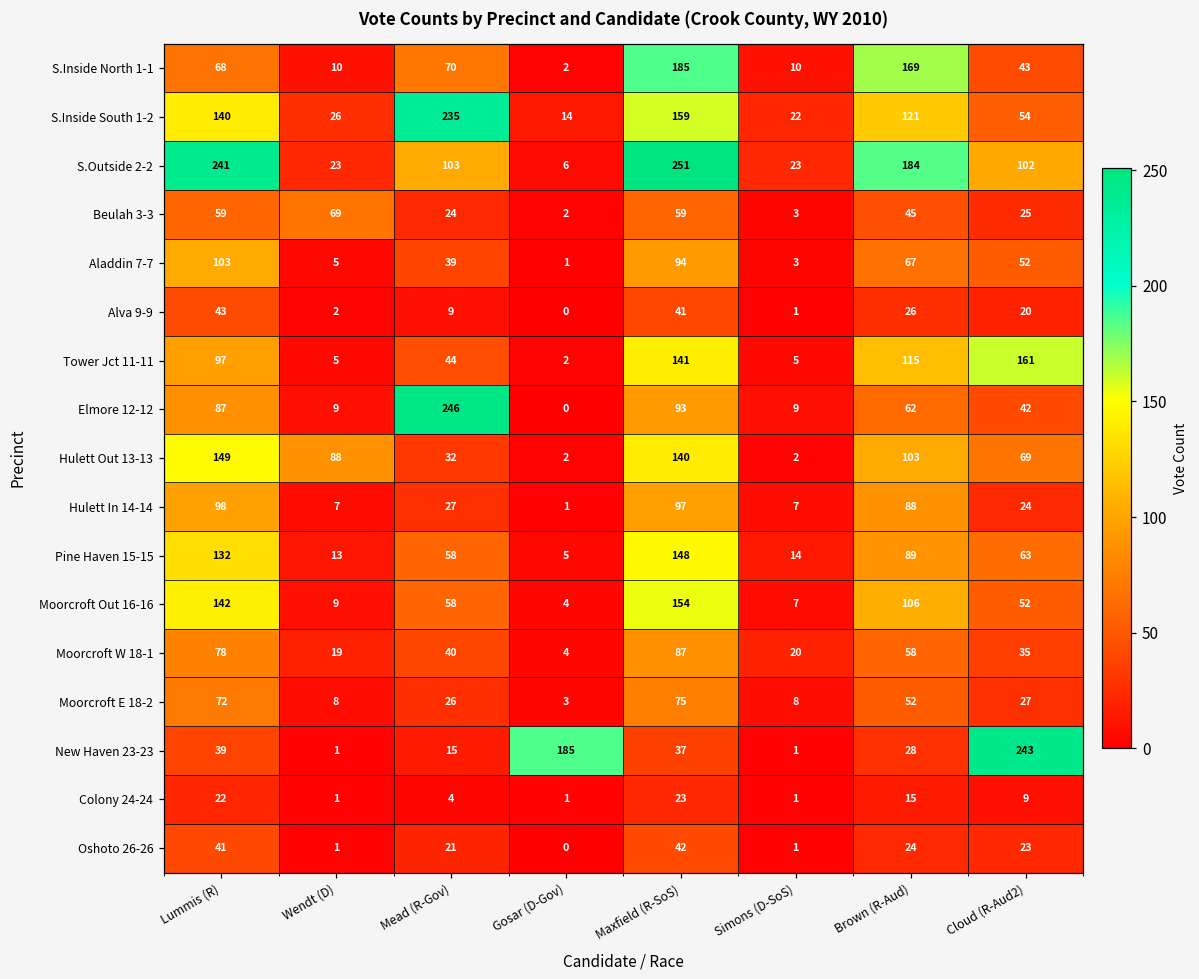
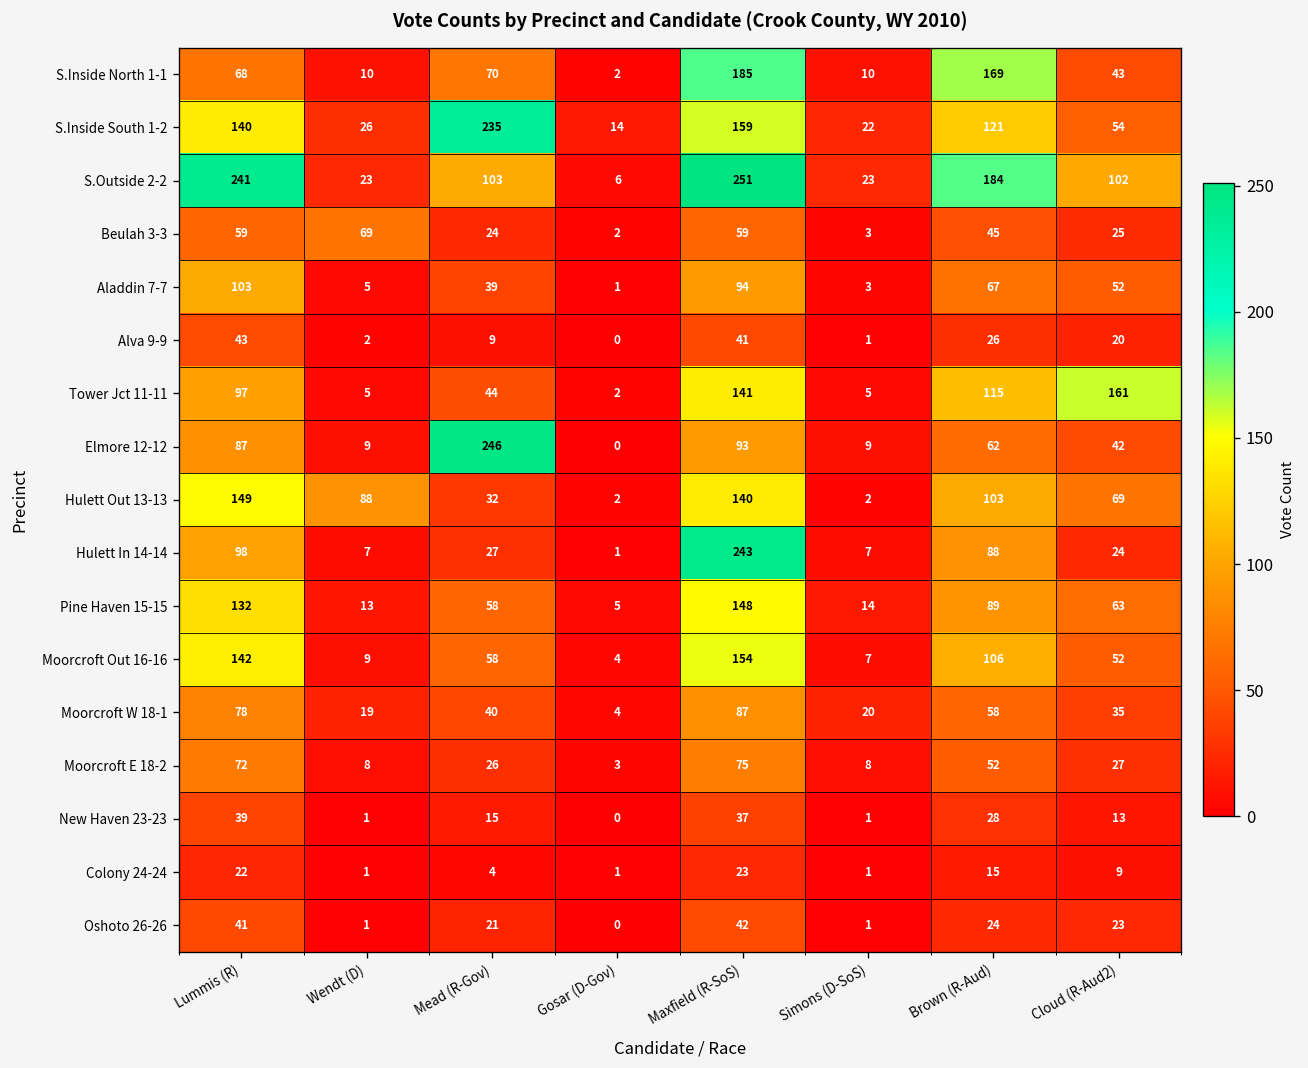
Hulett In 14-14, Maxfield (R-SoS): 97 -> 243
New Haven 23-23, Gosar (D-Gov): 185 -> 0
New Haven 23-23, Cloud (R-Aud2): 243 -> 13
